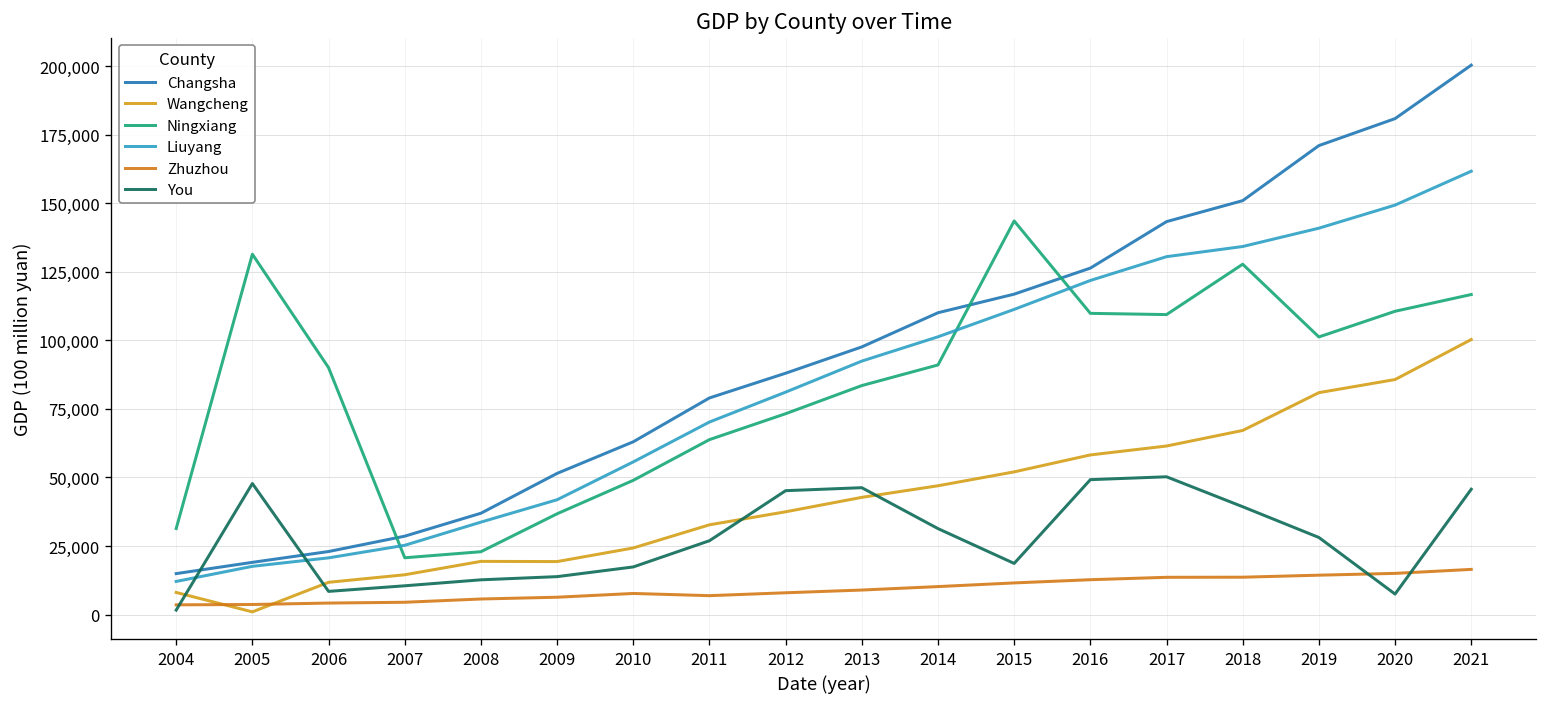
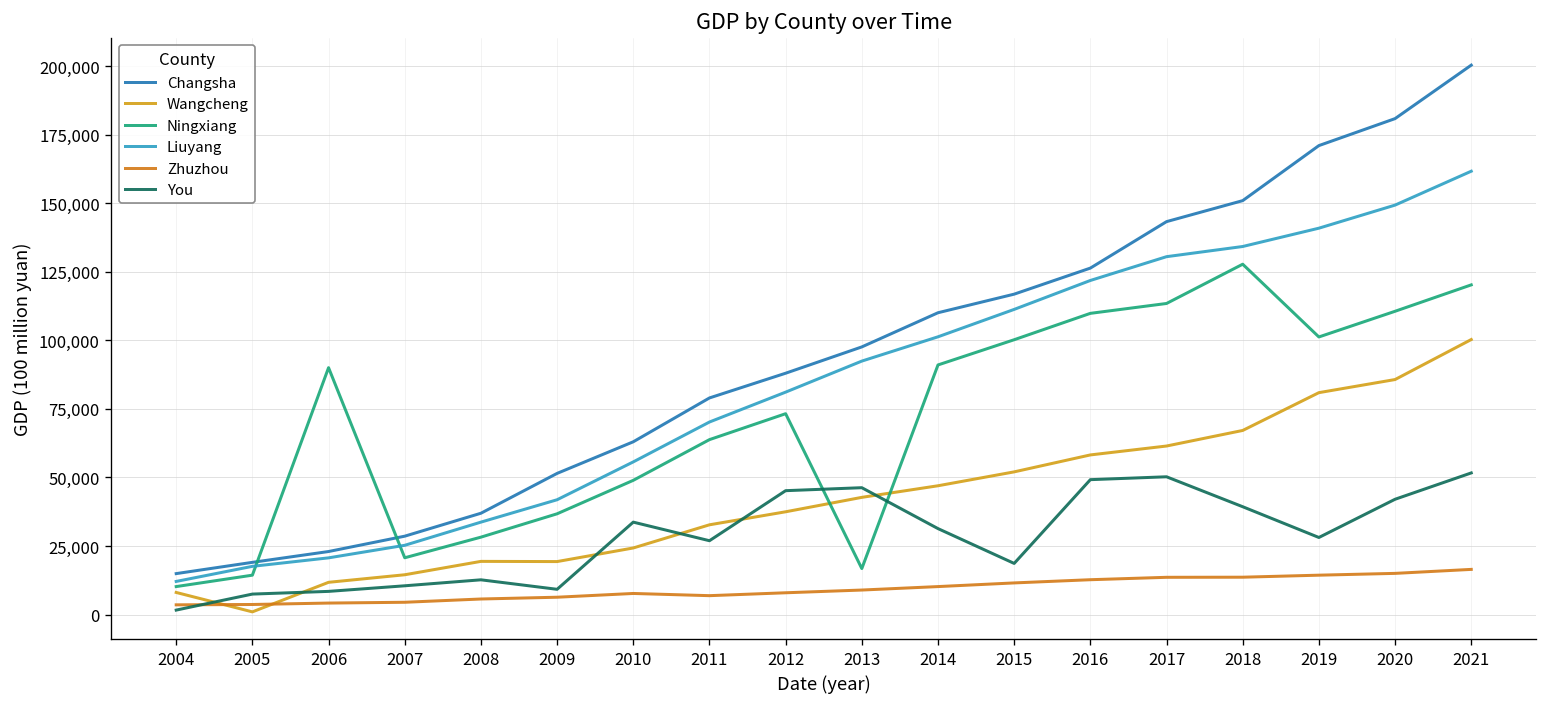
Ningxiang, 2004: 31,000 -> 10,000
Ningxiang, 2005: 131,000 -> 14,000
You, 2005: 48,000 -> 7,000
Ningxiang, 2008: 23,000 -> 28,000
You, 2009: 14,000 -> 9,000
You, 2010: 17,000 -> 34,000
Ningxiang, 2013: 84,000 -> 17,000
Ningxiang, 2015: 144,000 -> 100,000
Ningxiang, 2017: 109,000 -> 113,000
You, 2020: 7,000 -> 42,000
Ningxiang, 2021: 117,000 -> 120,000
You, 2021: 46,000 -> 52,000
